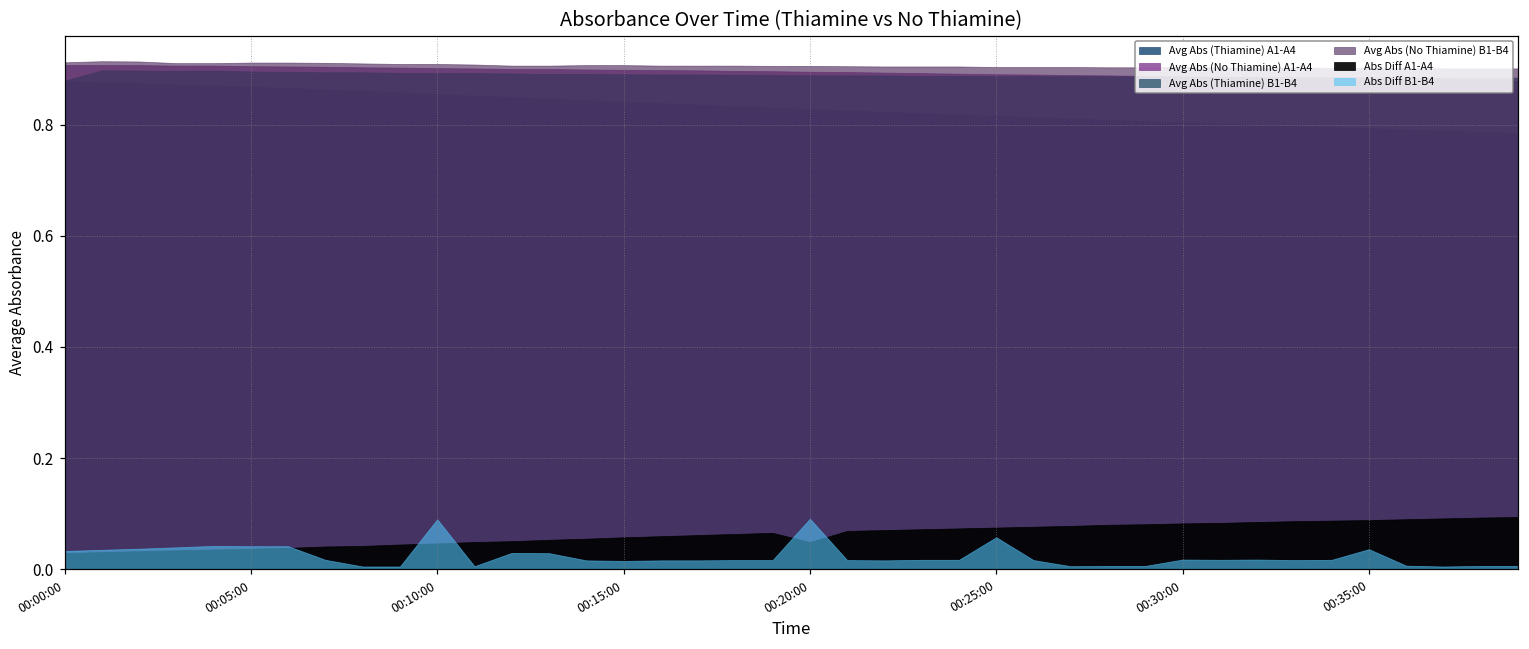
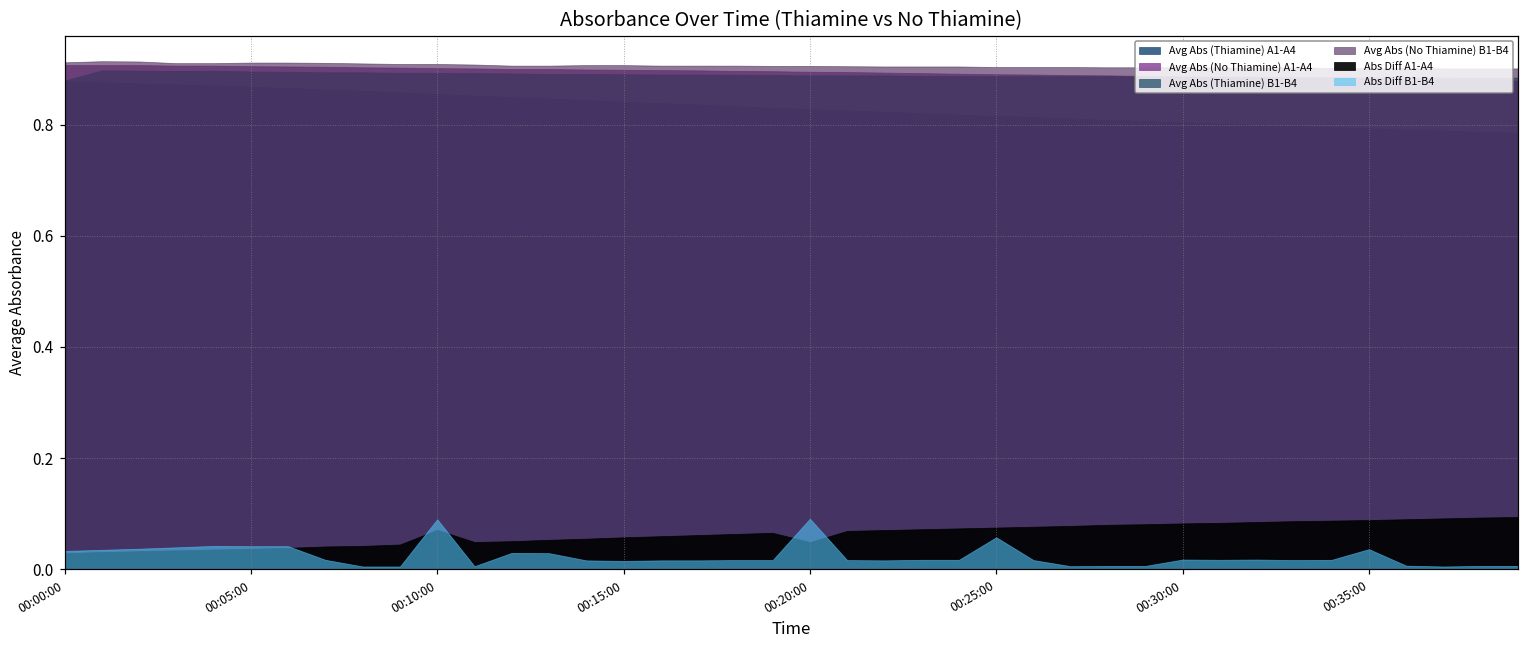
Abs Diff A1-A4, 00:10:00: 0.05 -> 0.07
